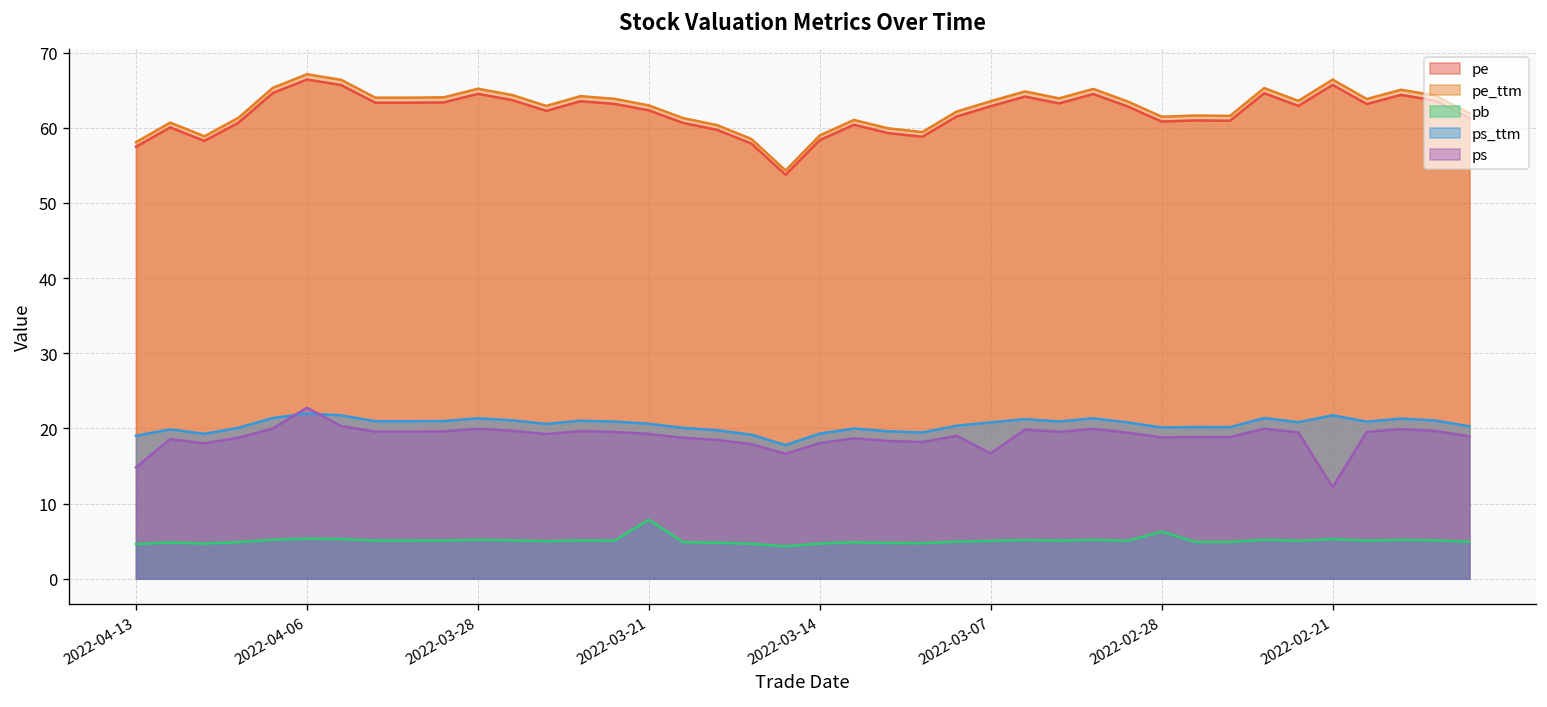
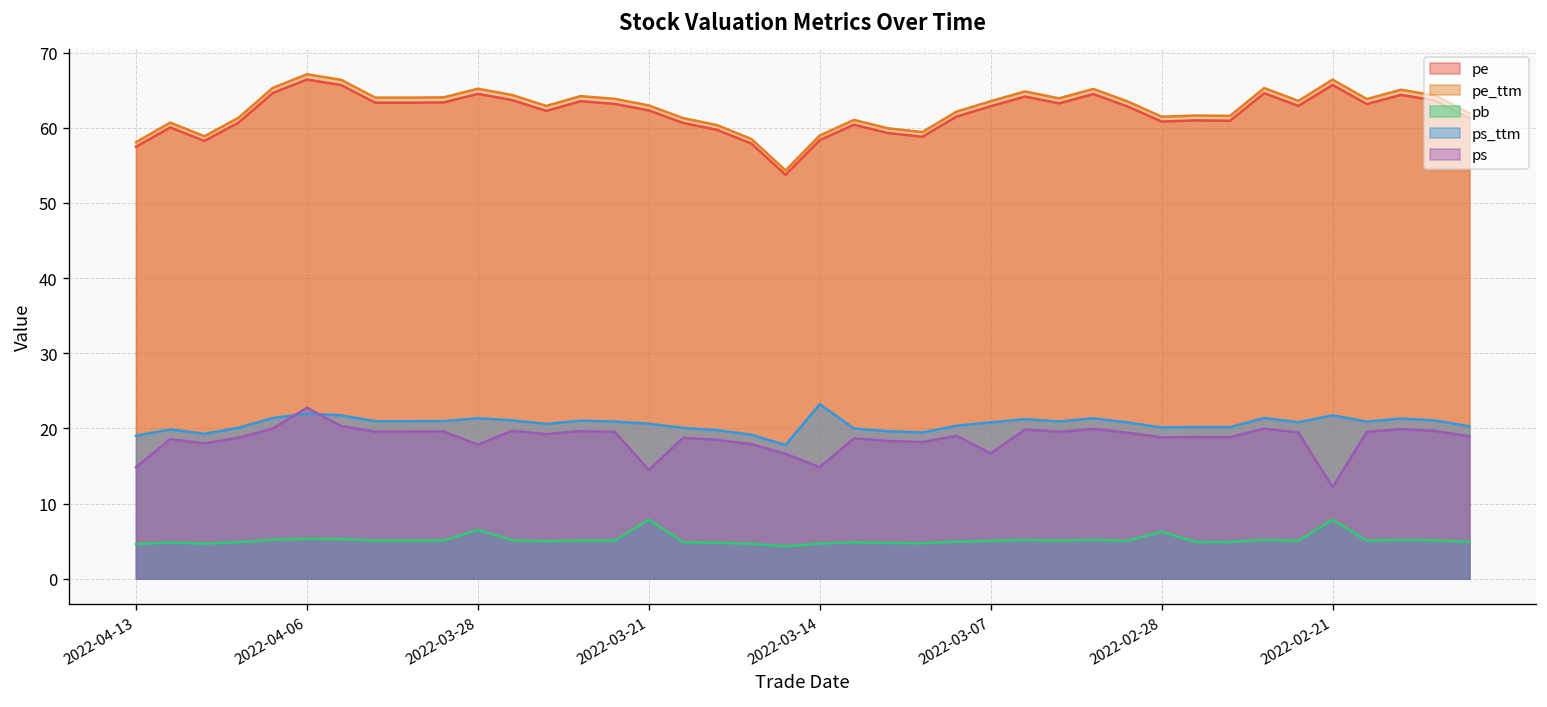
pb, 2022-03-28: 5 -> 7
ps, 2022-03-28: 20 -> 18
ps, 2022-03-21: 19 -> 14
ps_ttm, 2022-03-14: 19 -> 23
ps, 2022-03-14: 18 -> 15
pb, 2022-02-21: 5 -> 8
